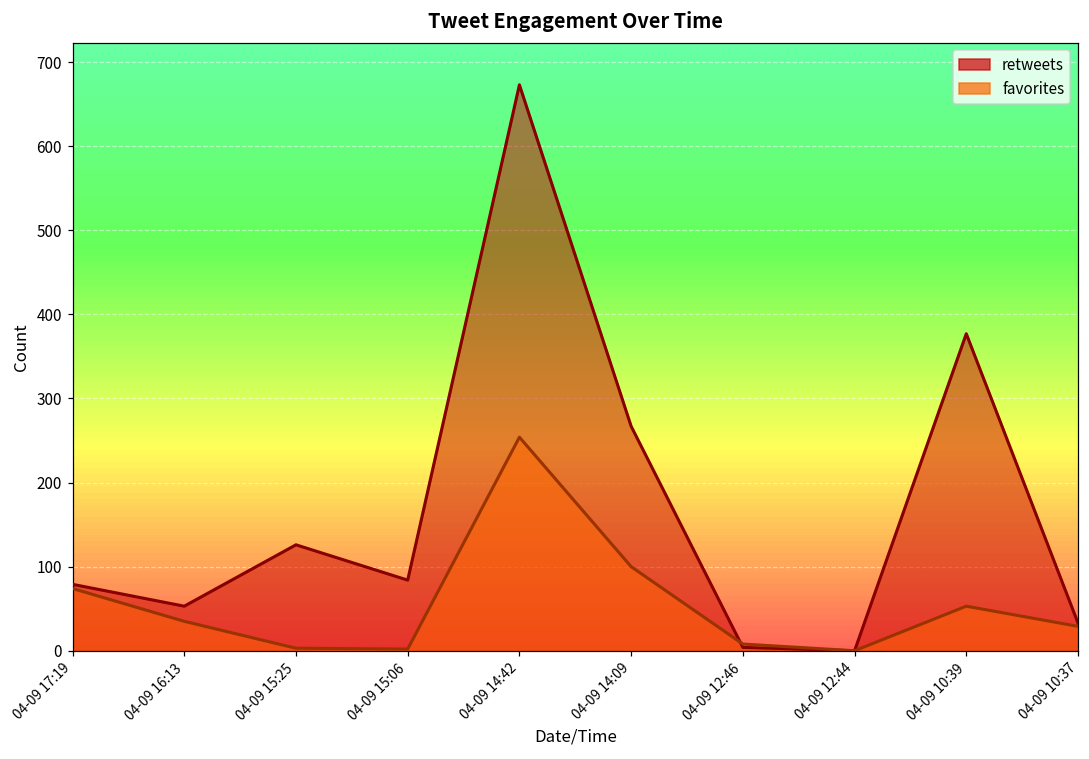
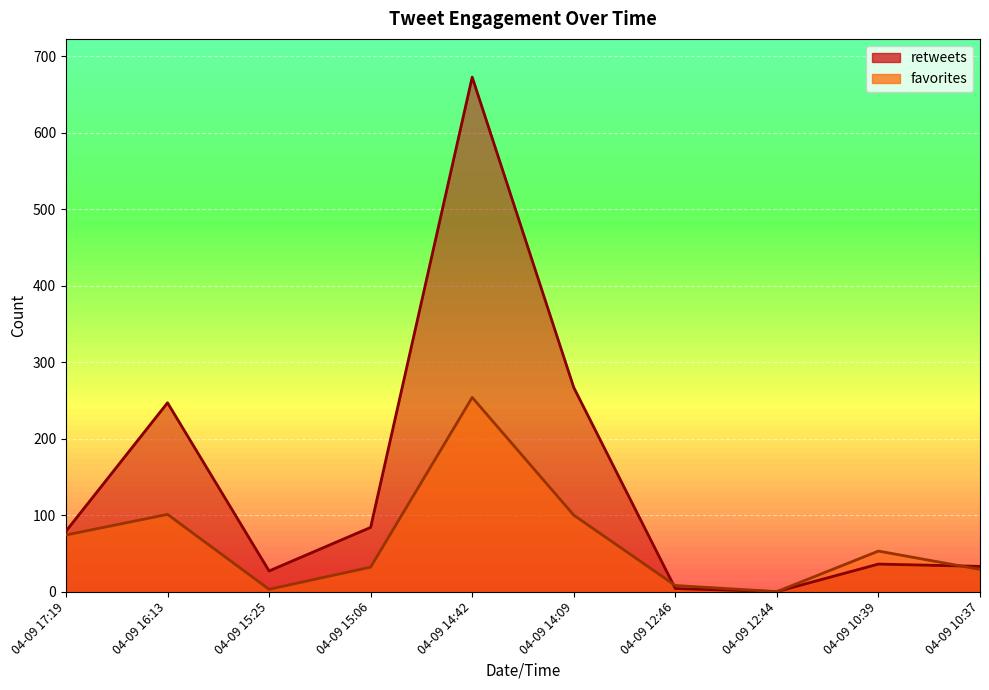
retweets, 04-09 16:13: 50 -> 250
favorites, 04-09 16:13: 40 -> 100
retweets, 04-09 15:25: 130 -> 30
favorites, 04-09 15:06: 0 -> 30
retweets, 04-09 10:39: 380 -> 40
